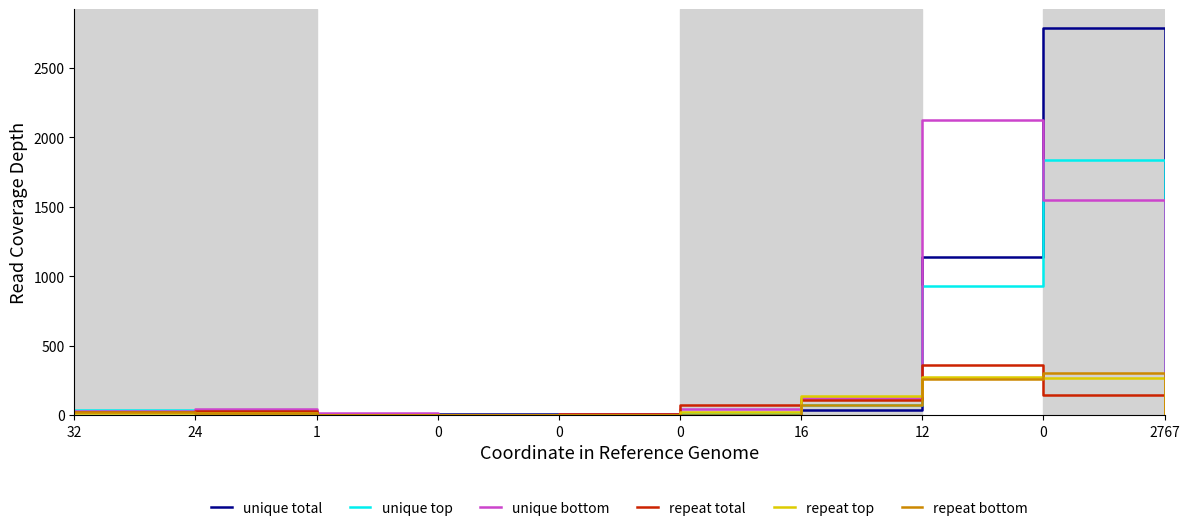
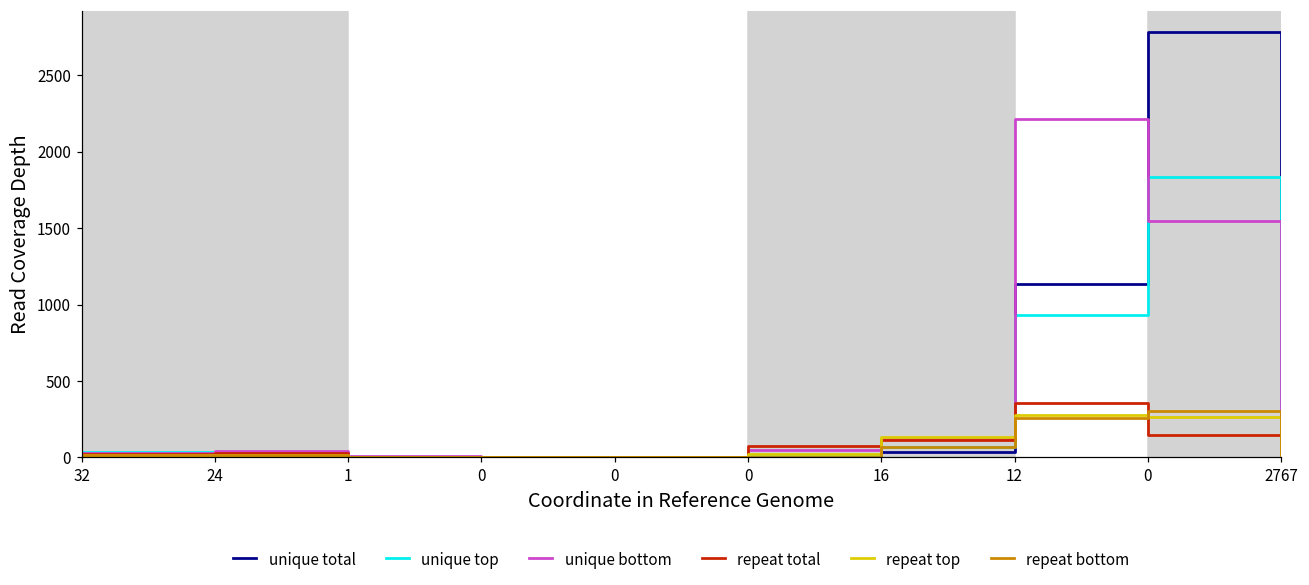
unique bottom, 12: 2130 -> 2220
